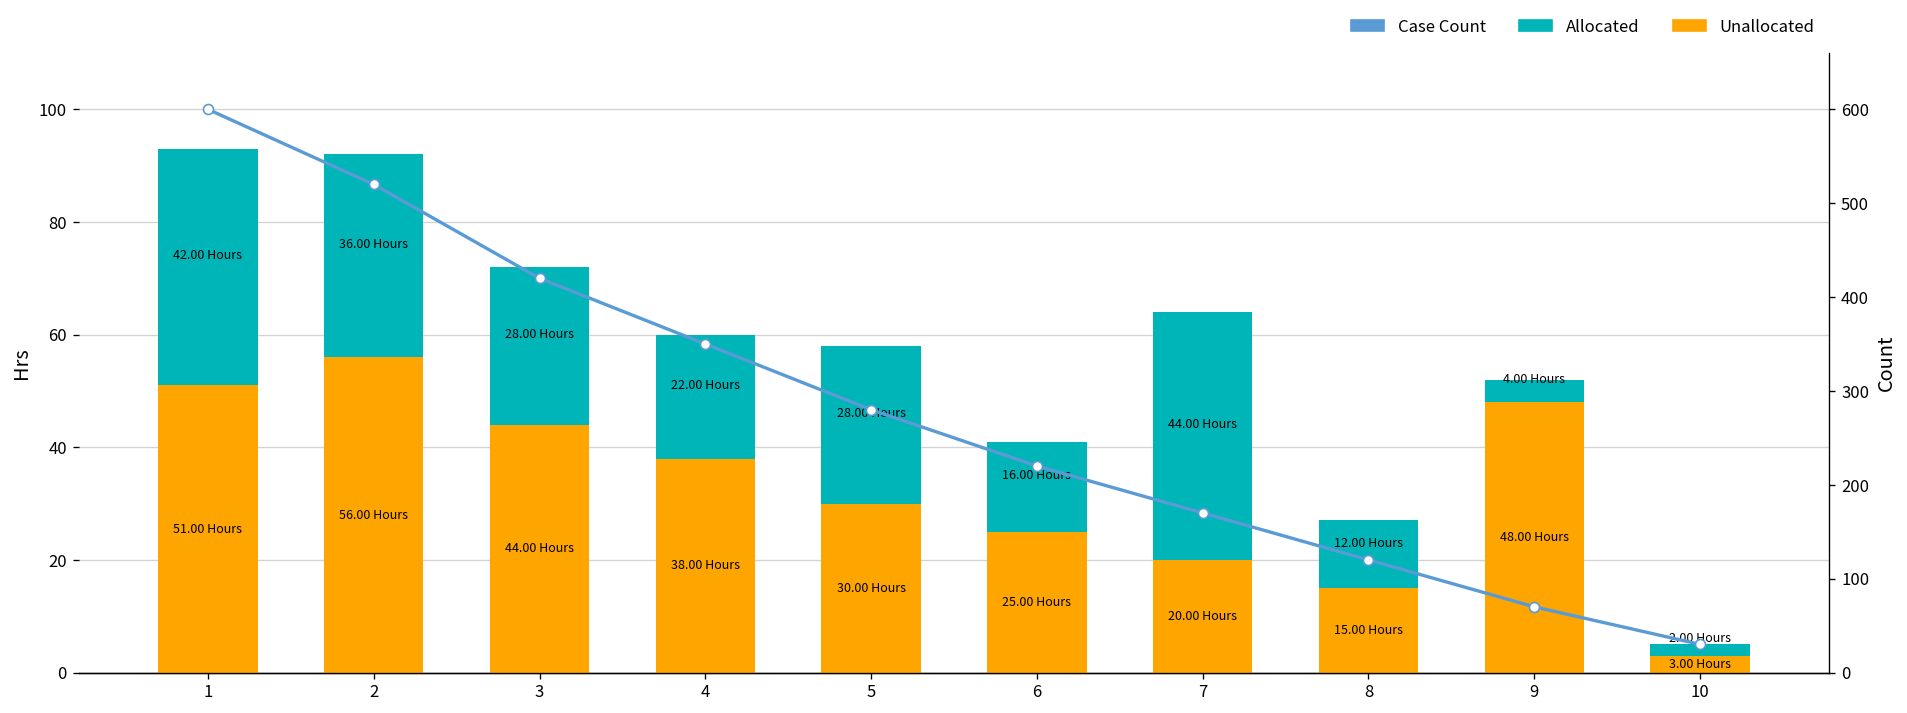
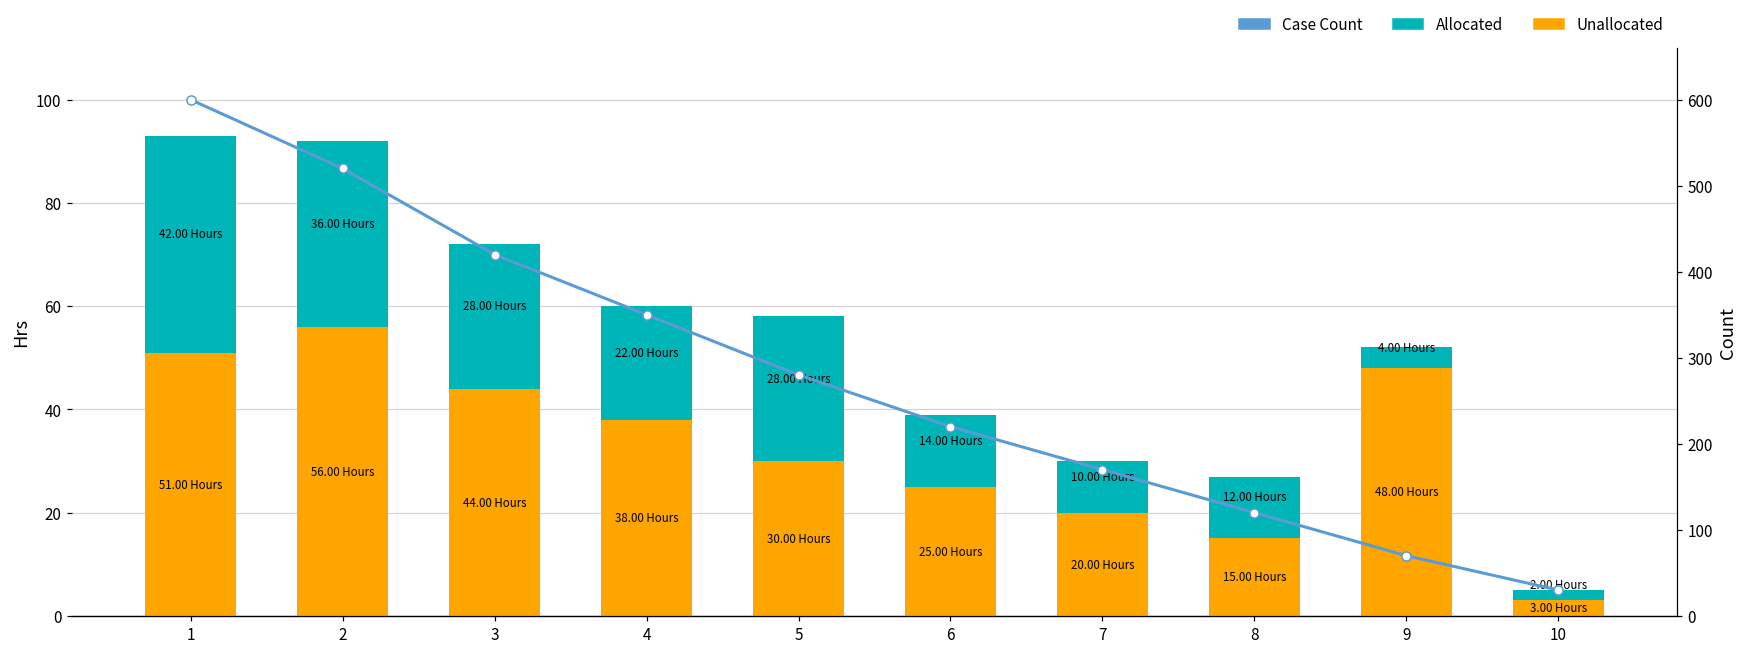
Allocated, 6: 16.00 -> 14.00
Allocated, 7: 44.00 -> 10.00
